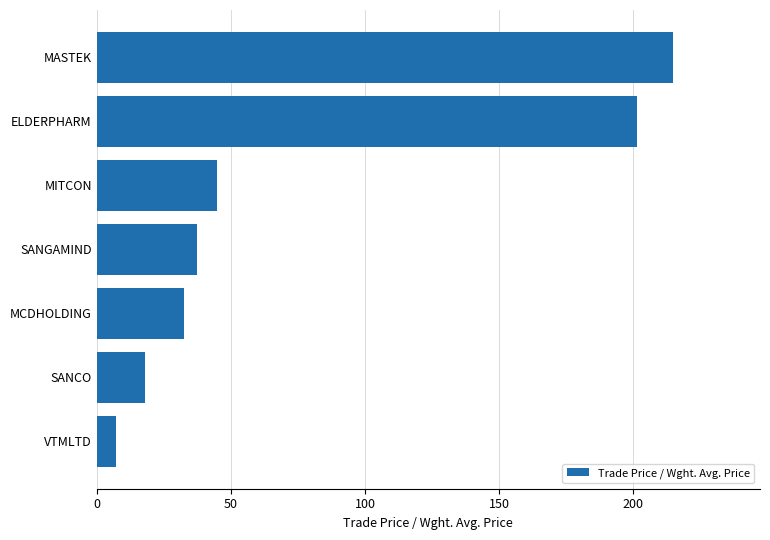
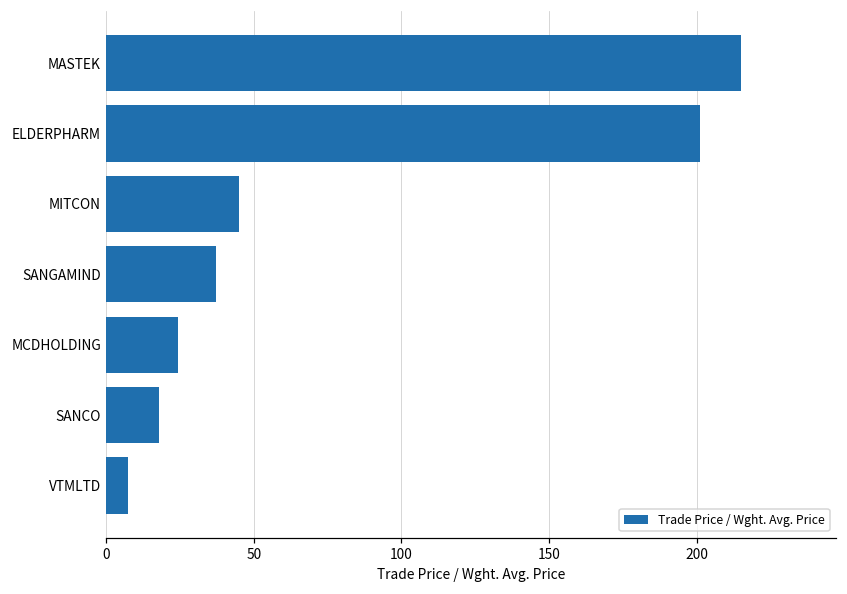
MCDHOLDING: 32 -> 24
